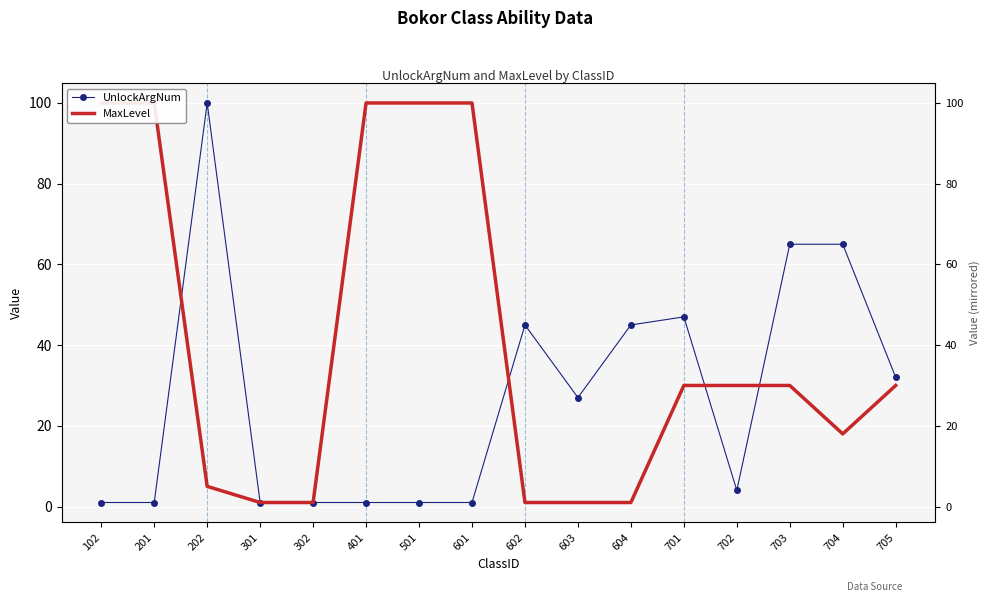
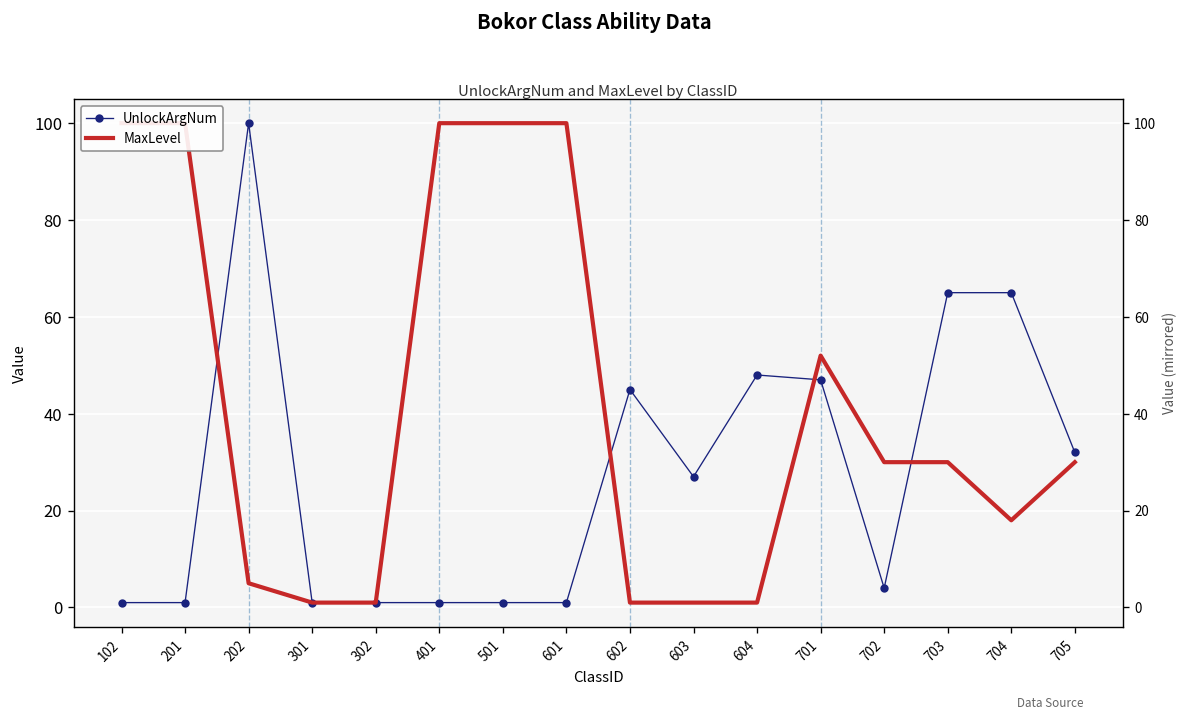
UnlockArgNum, 604: 45 -> 48
MaxLevel, 701: 30 -> 52
